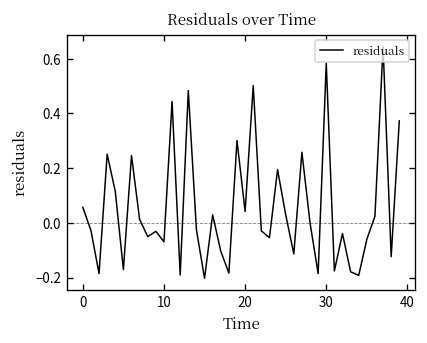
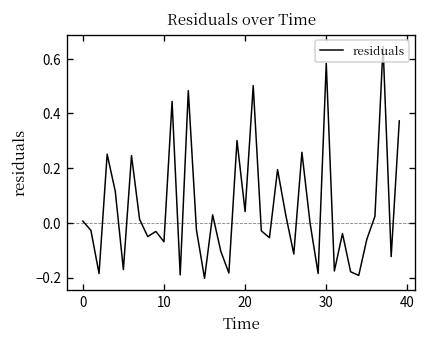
0: 0.06 -> 0.01
